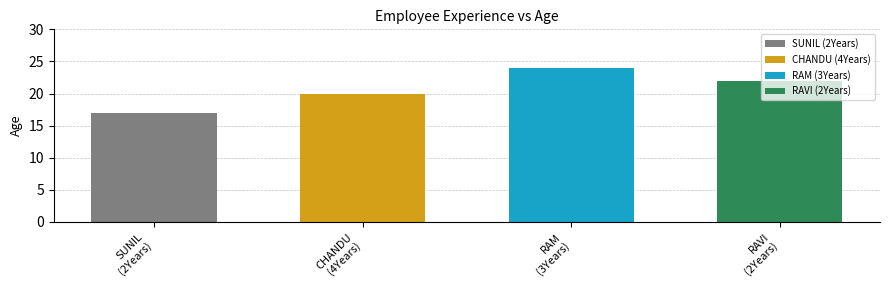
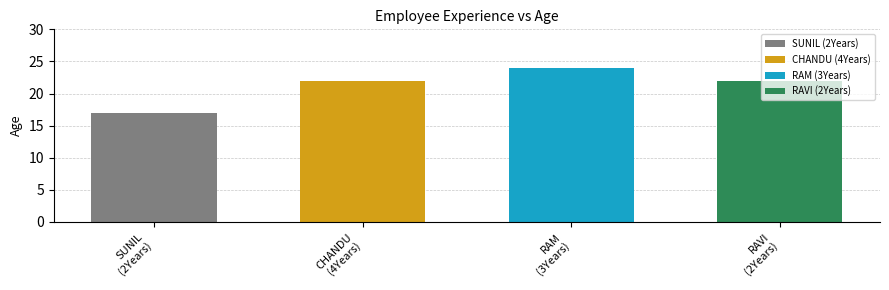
CHANDU (4Years): 20 -> 22
